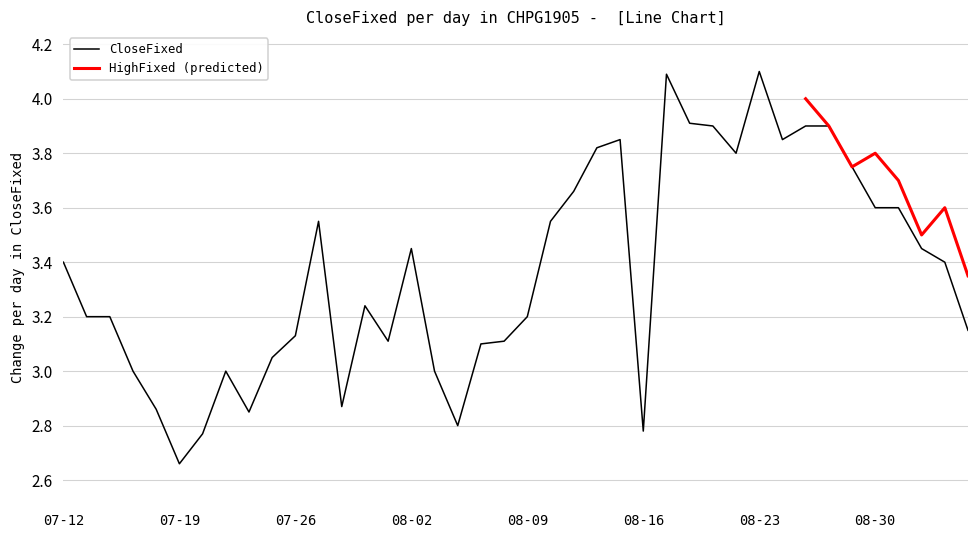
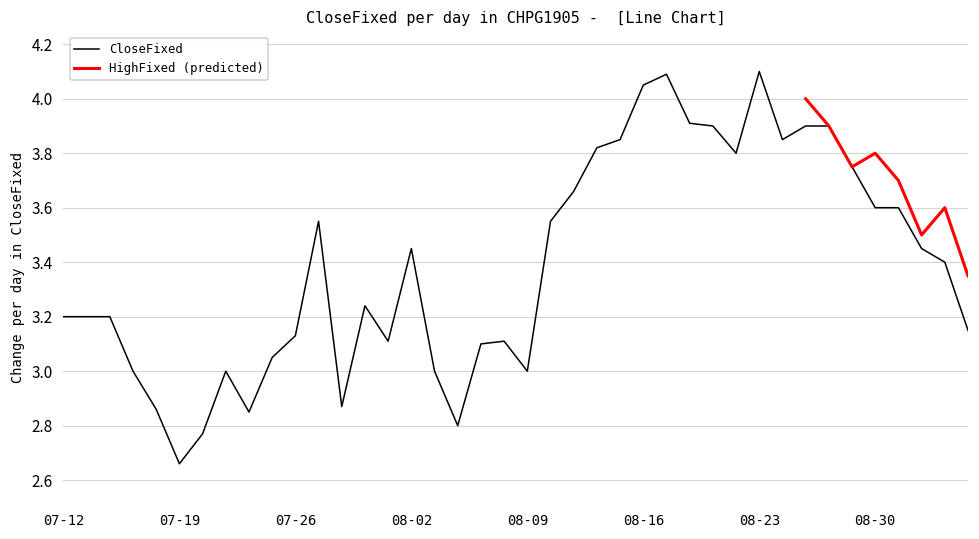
CloseFixed, 07-12: 3.4 -> 3.2
CloseFixed, 08-09: 3.2 -> 3.0
CloseFixed, 08-16: 2.78 -> 4.05
